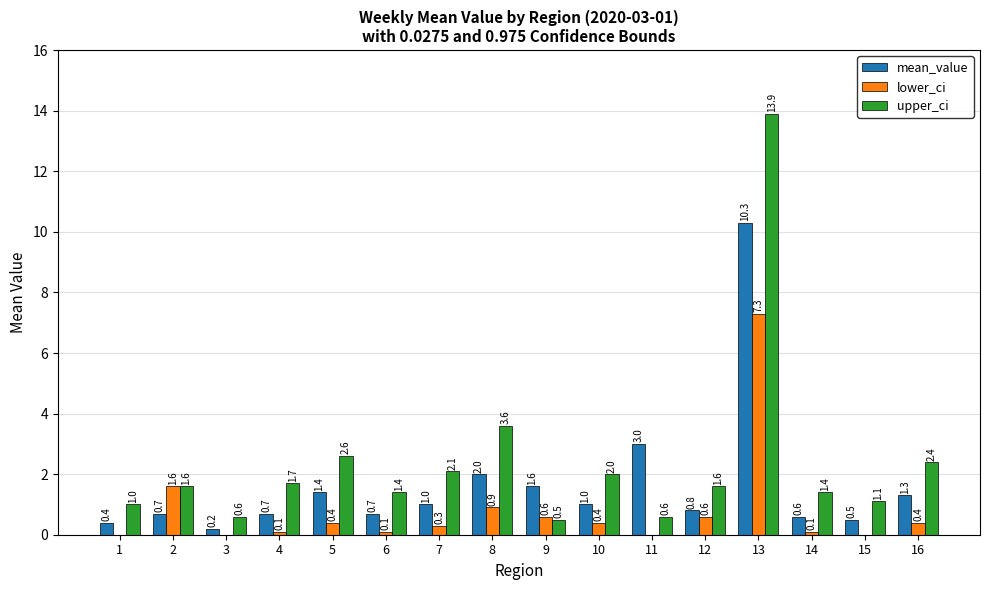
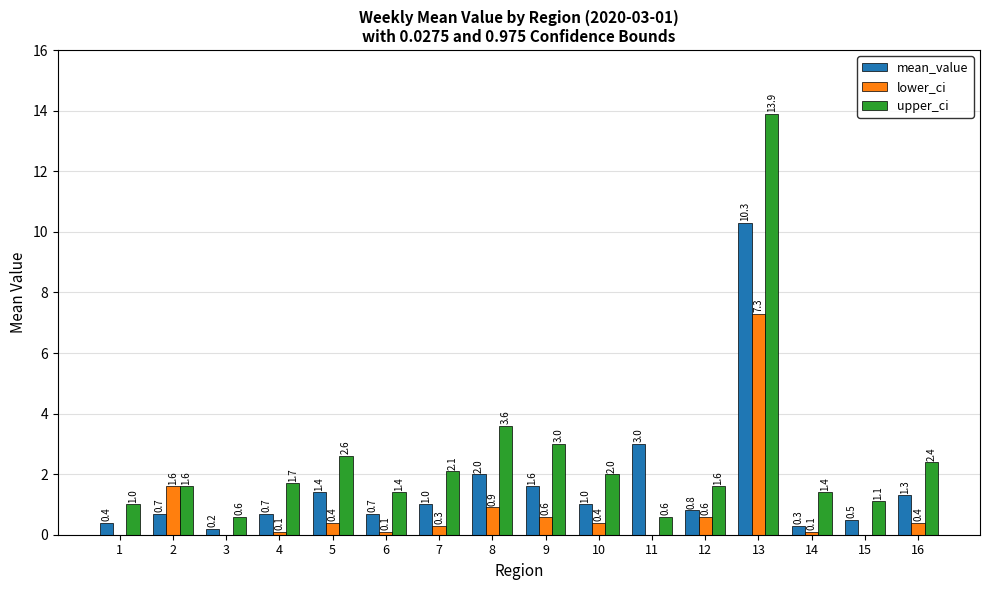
upper_ci, 9: 0.5 -> 3.0
mean_value, 14: 0.6 -> 0.3
